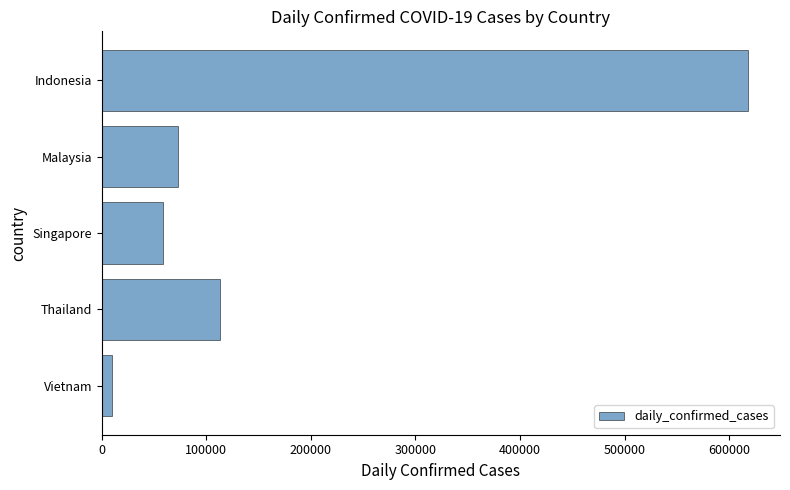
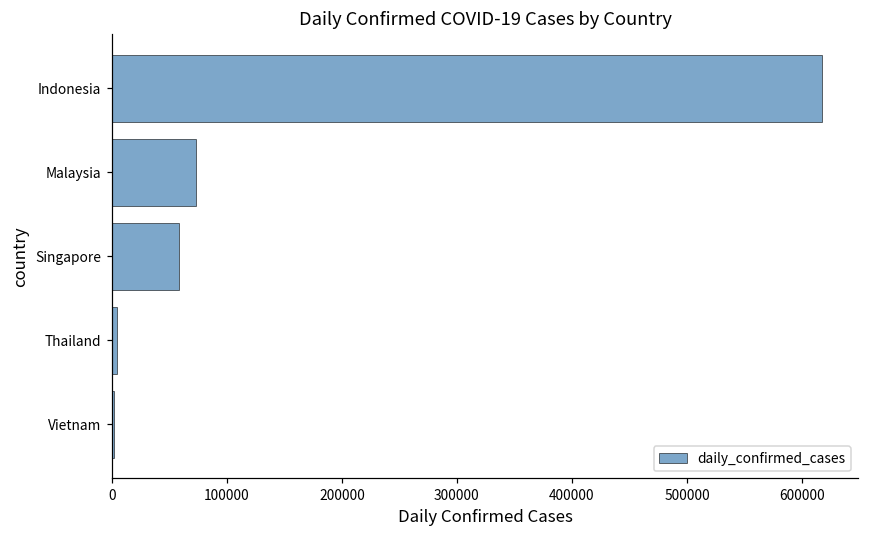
Thailand: 113000 -> 4000
Vietnam: 10000 -> 1000
